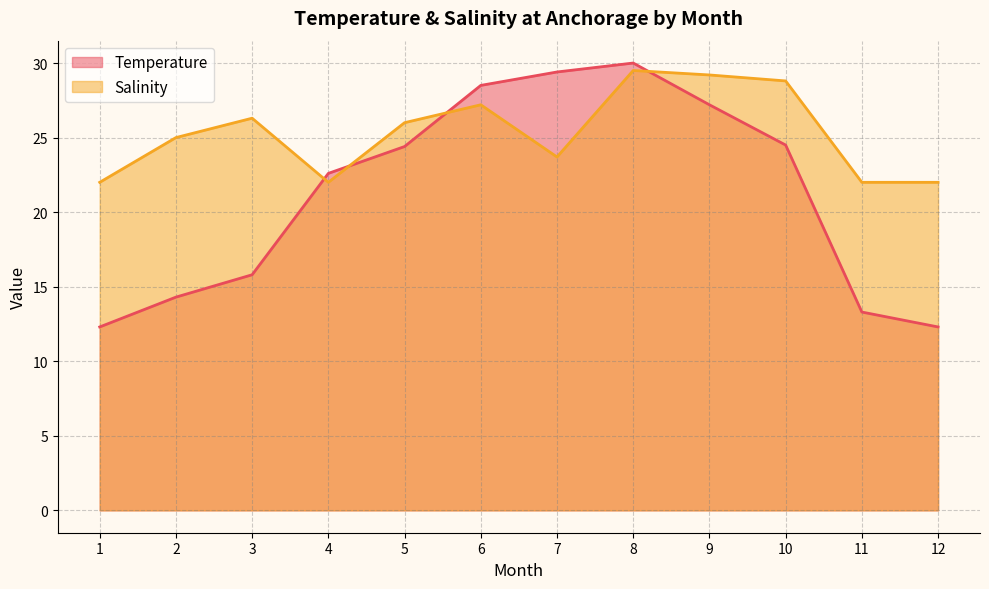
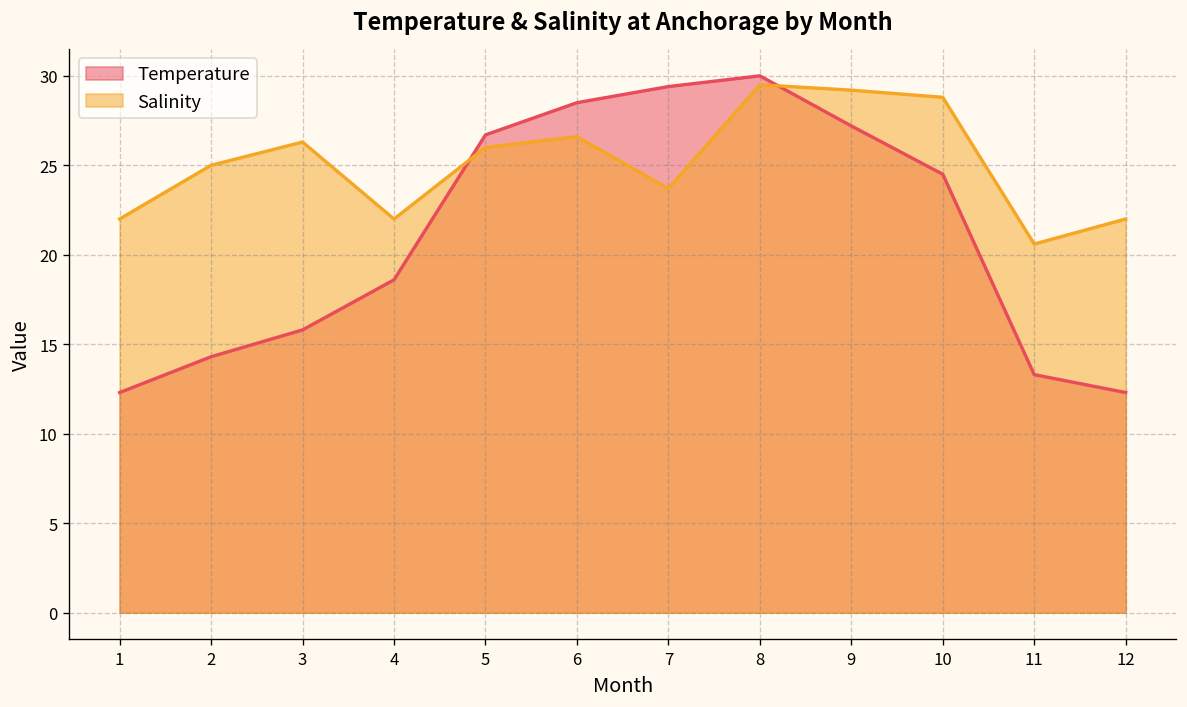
Temperature, 4: 22.6 -> 18.6
Temperature, 5: 24.4 -> 26.7
Salinity, 6: 27.2 -> 26.6
Salinity, 11: 22.0 -> 20.6
